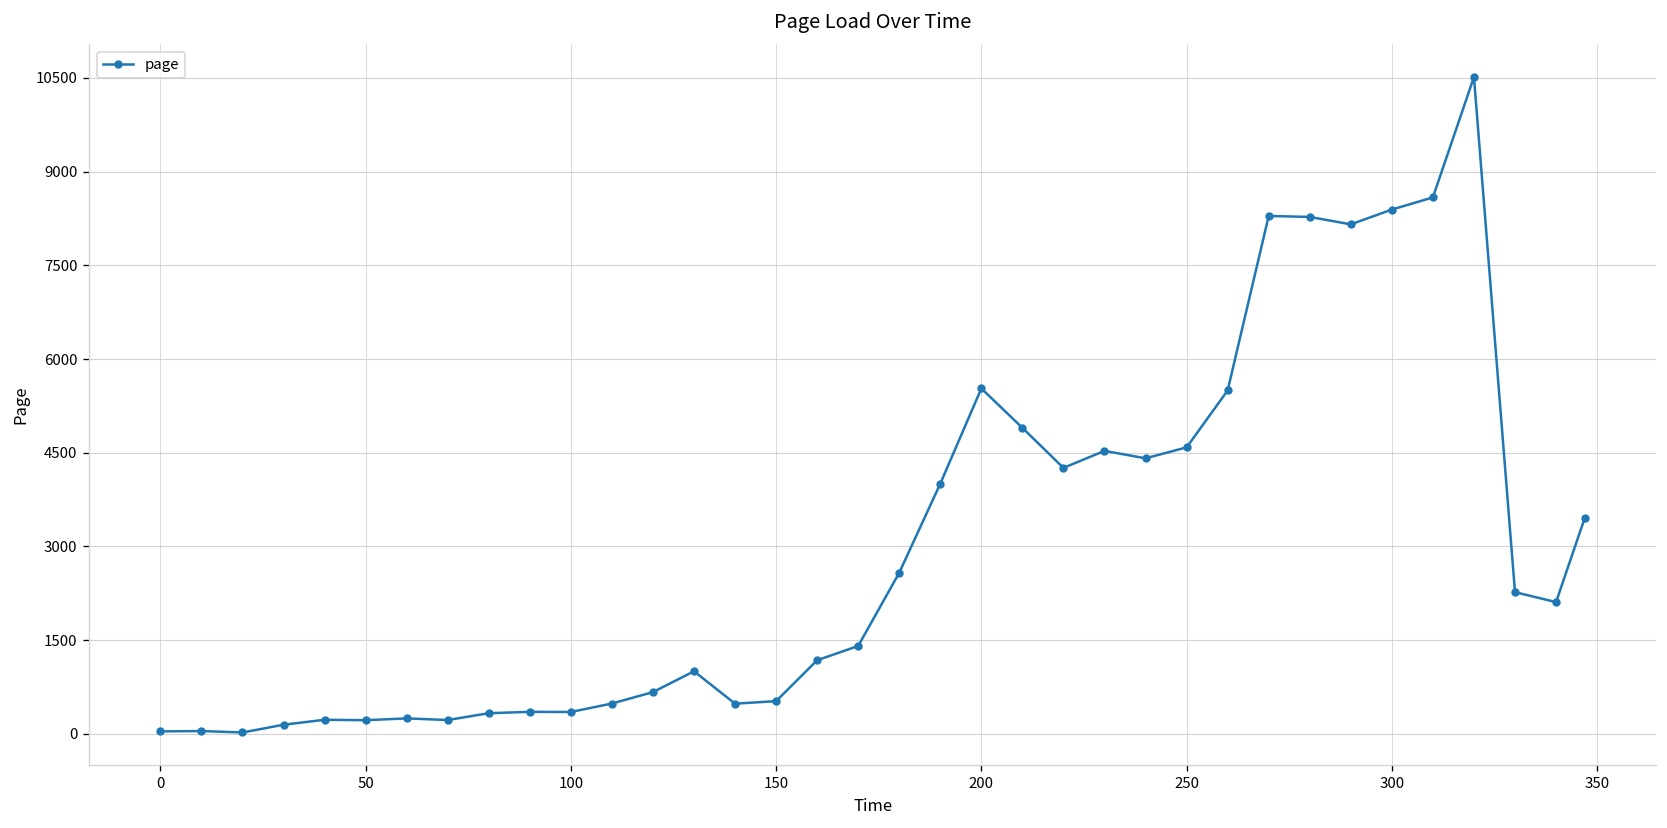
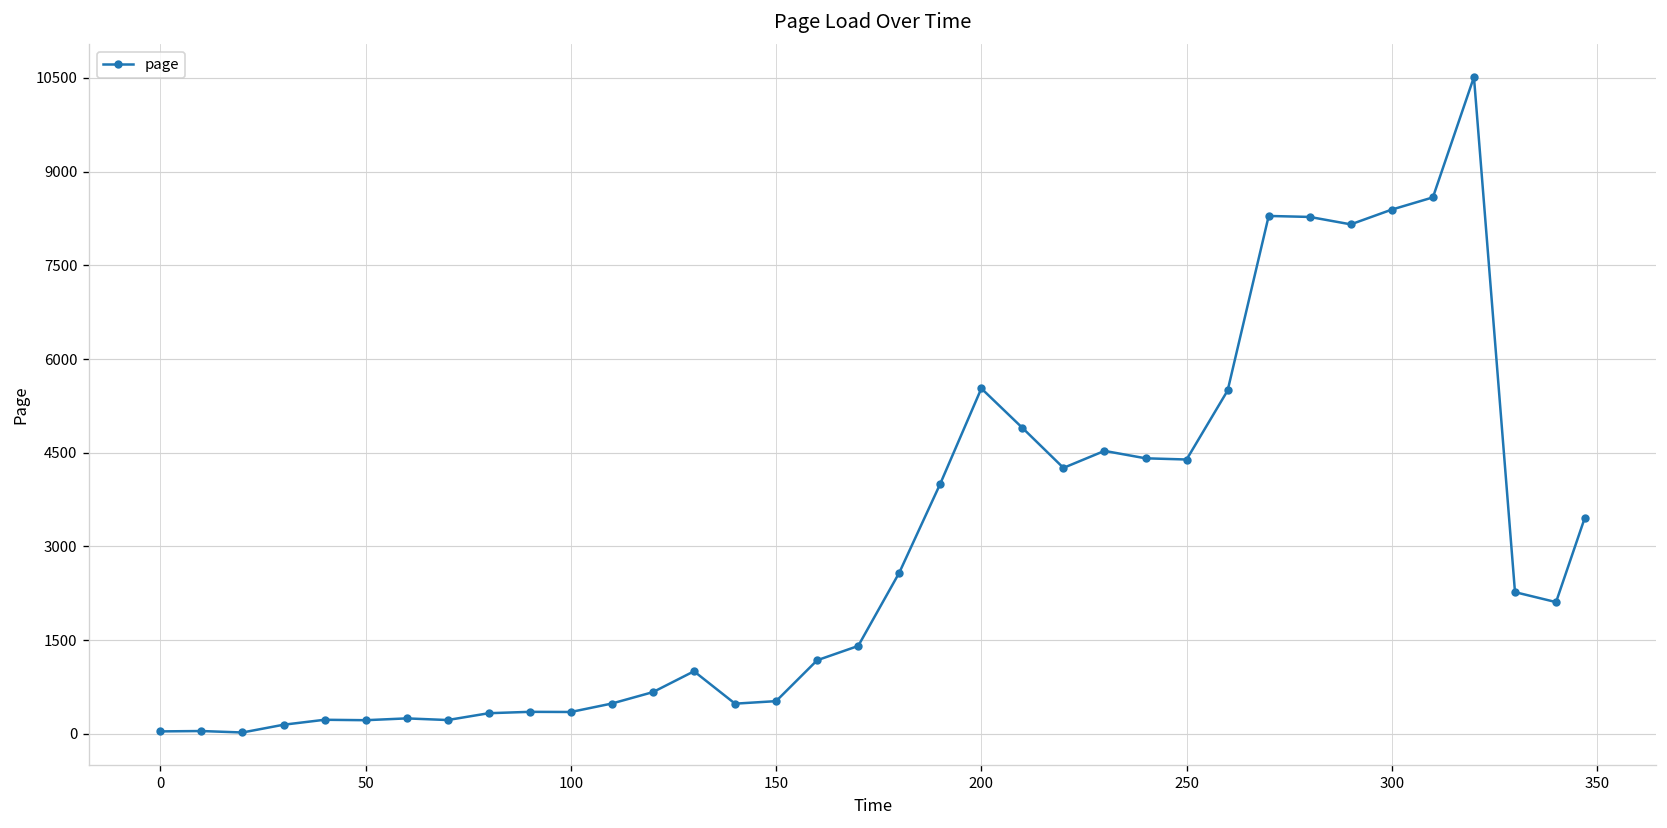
250: 4600 -> 4400
